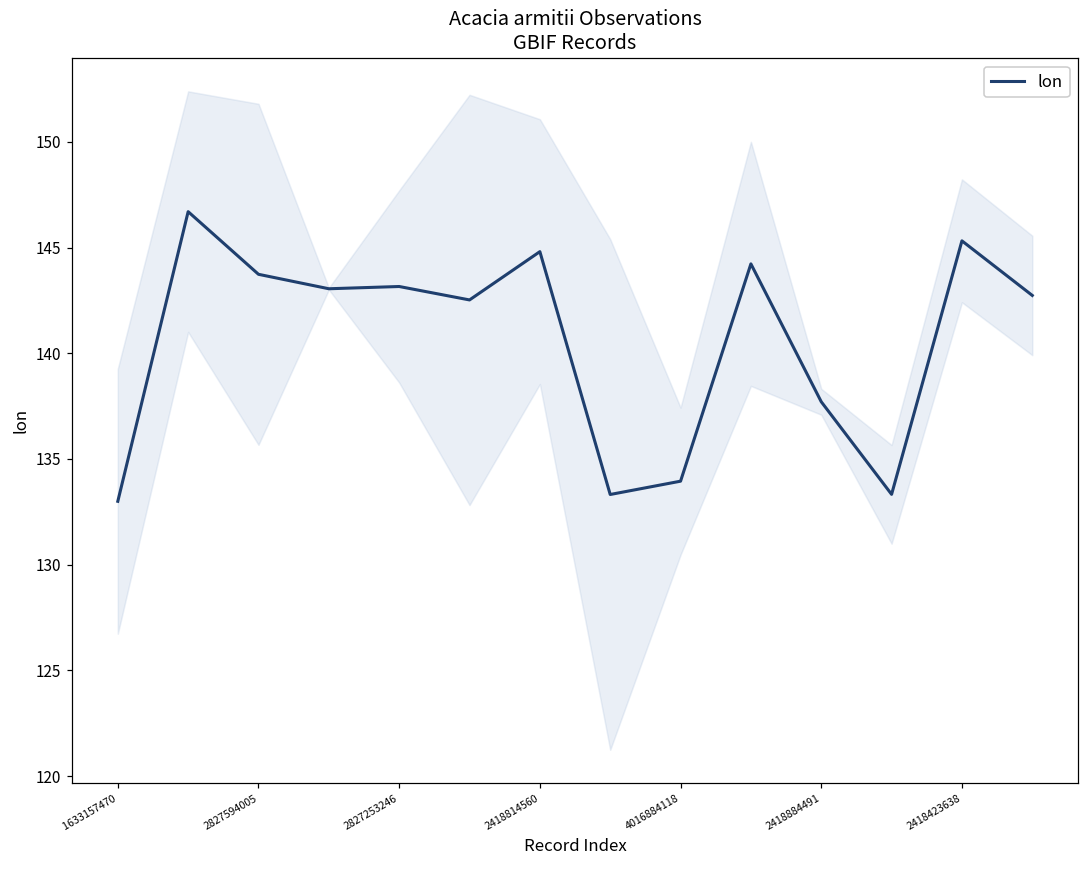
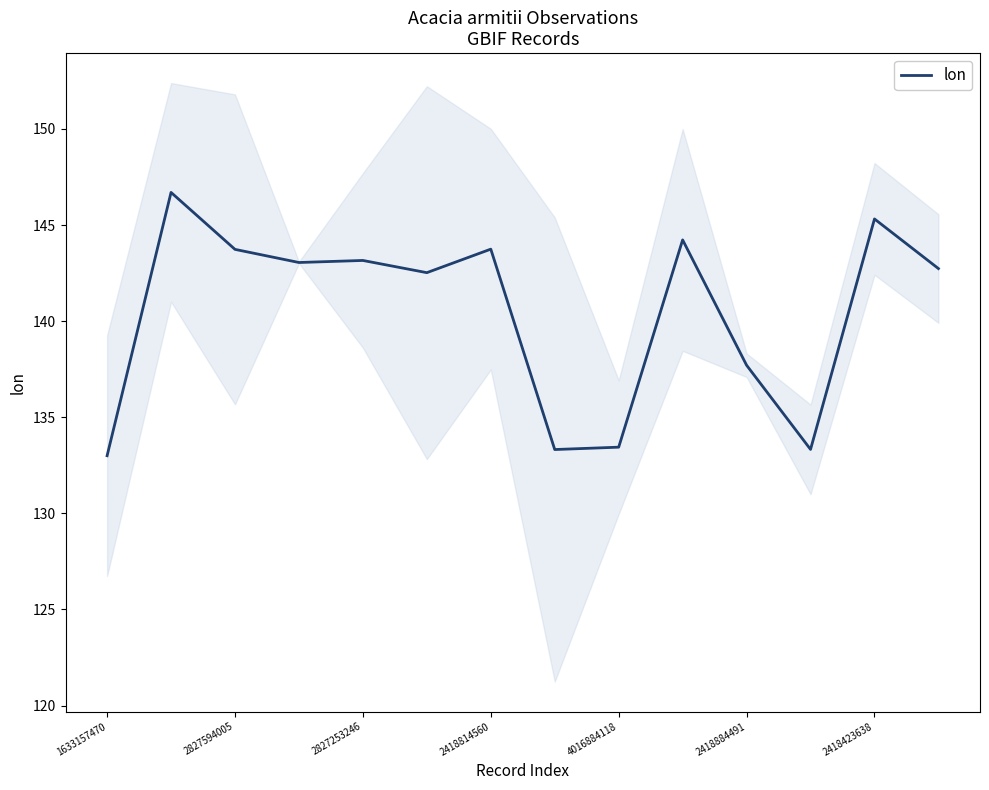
lon, 2418814560: 144.8 -> 143.7
lon, 4016884118: 133.9 -> 133.4
